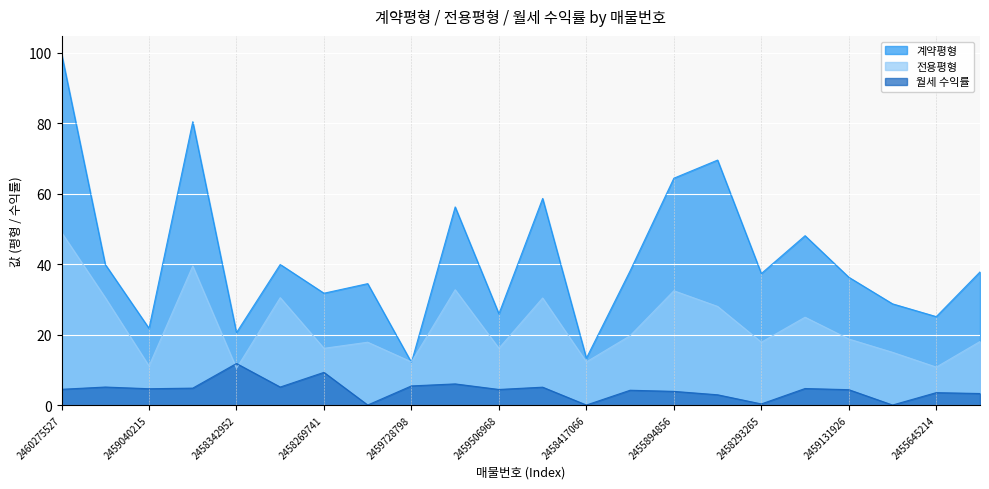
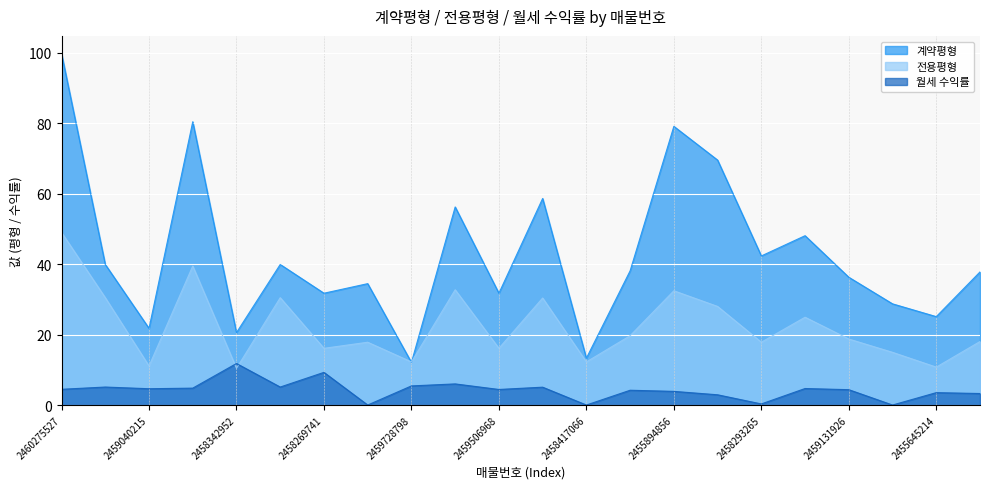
계약평형, 2459506968: 26 -> 32
계약평형, 2455894856: 64 -> 79
계약평형, 2458293265: 37 -> 42
